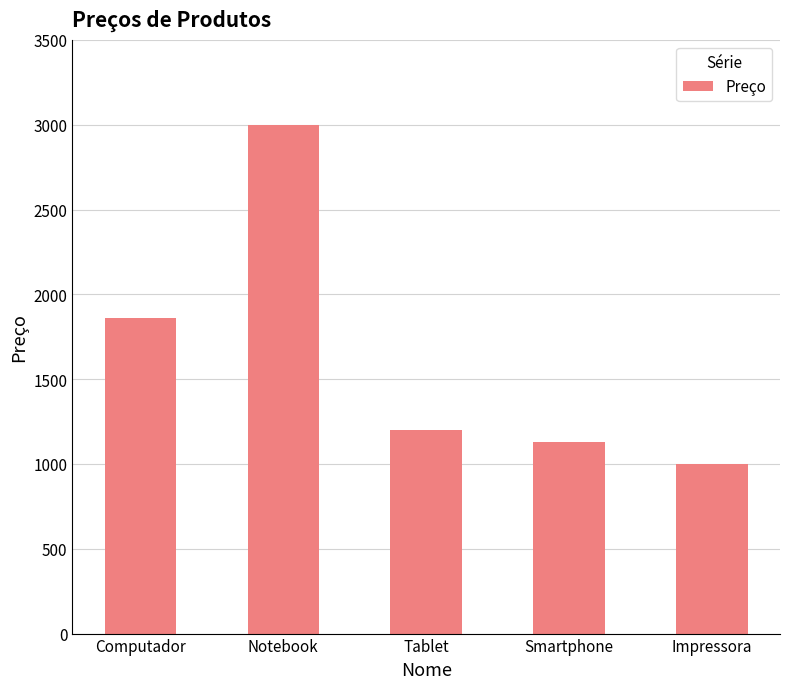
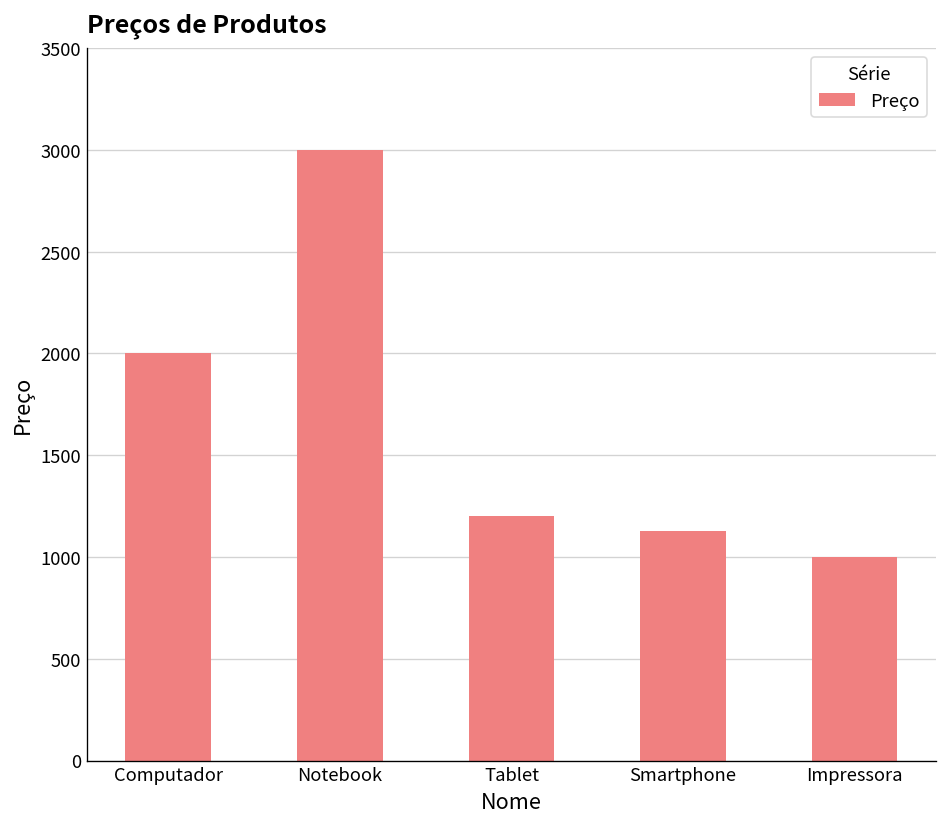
Computador: 1860 -> 2000
